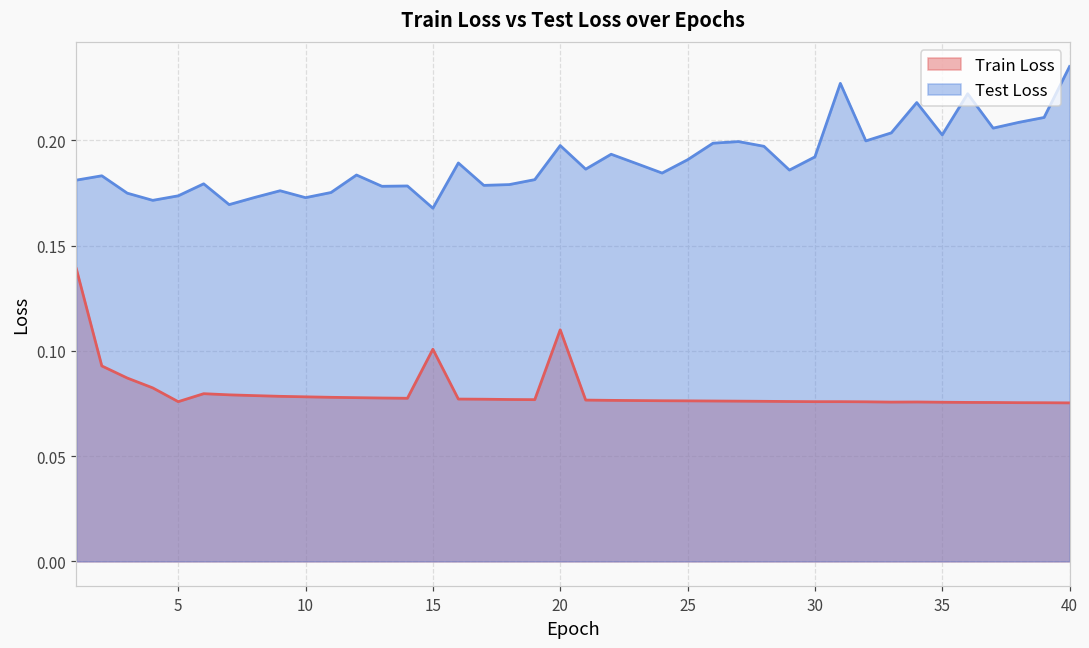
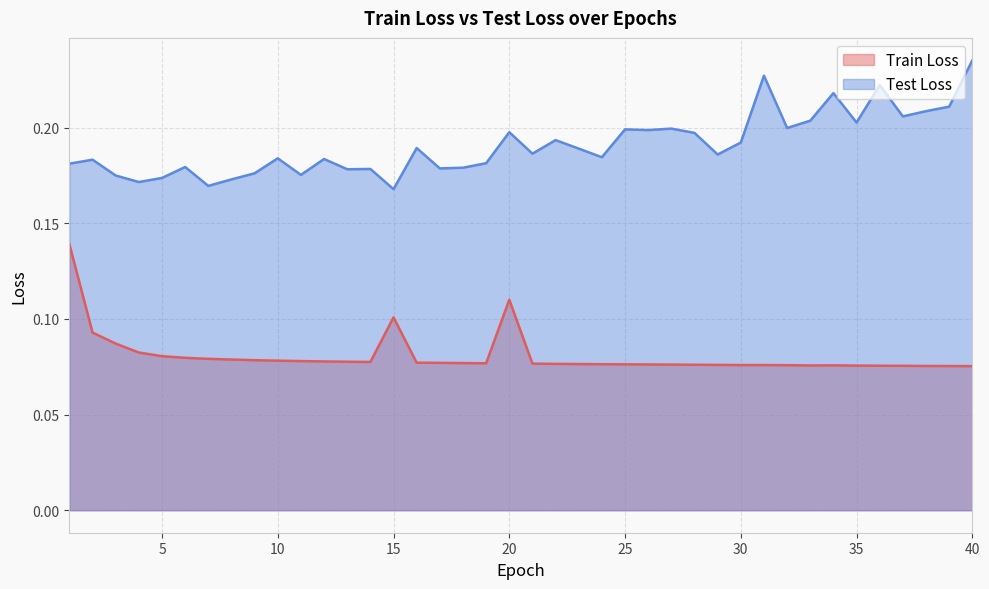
Train Loss, 5: 0.076 -> 0.081
Test Loss, 10: 0.173 -> 0.184
Test Loss, 25: 0.191 -> 0.199
